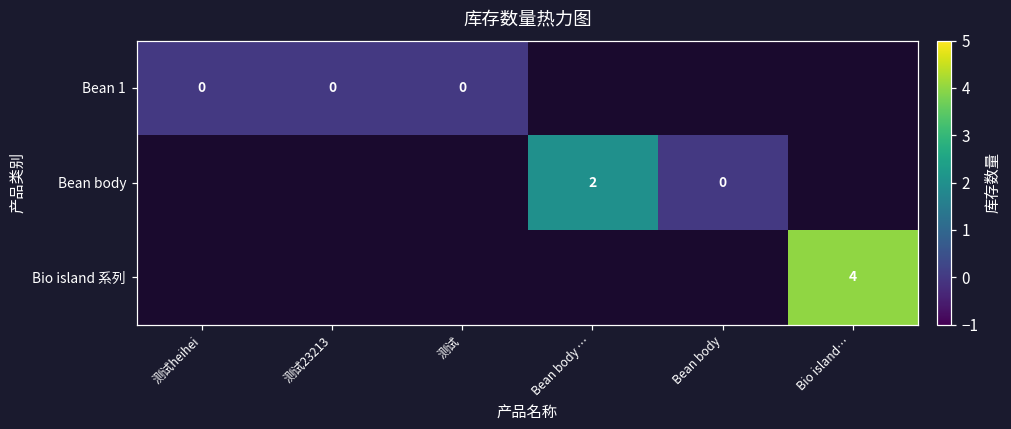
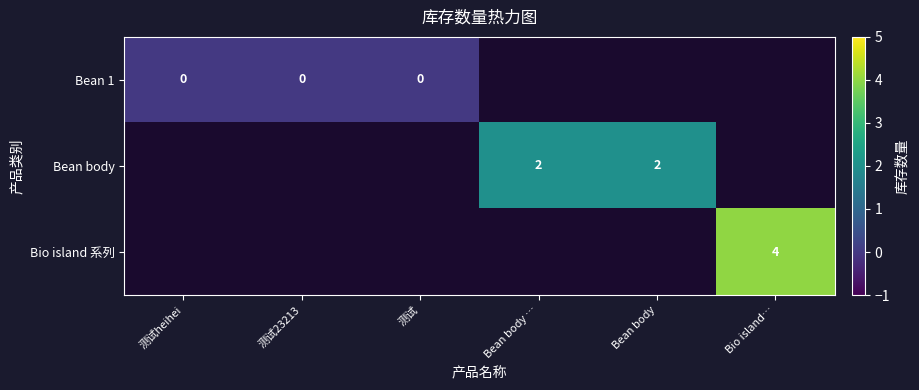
Bean body, Bean body: 0 -> 2
